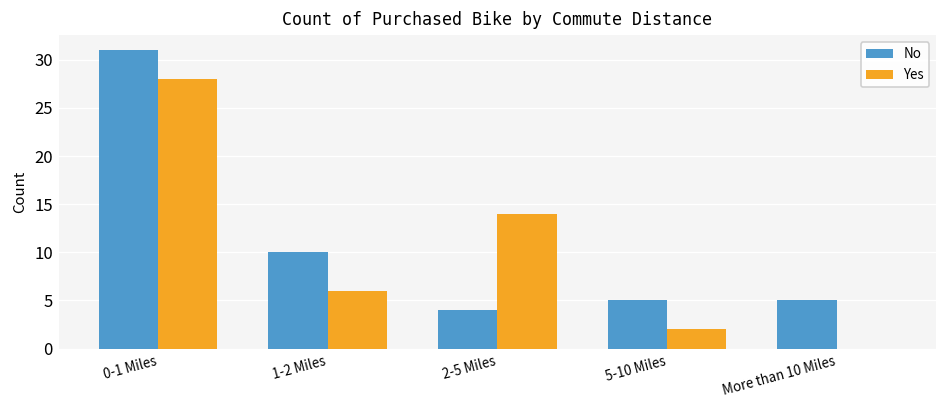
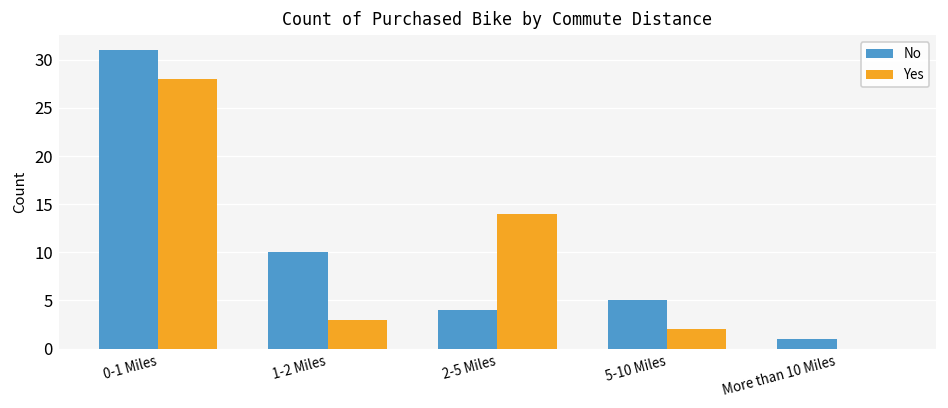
Yes, 1-2 Miles: 6 -> 3
No, More than 10 Miles: 5 -> 1
